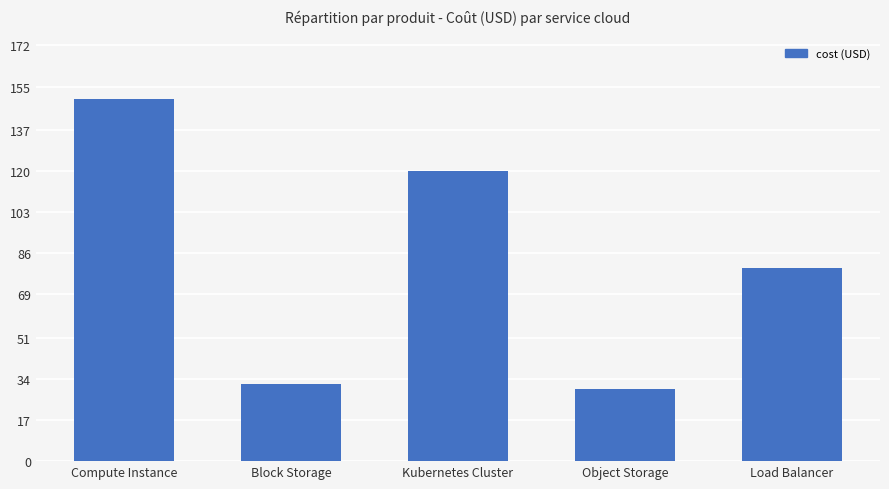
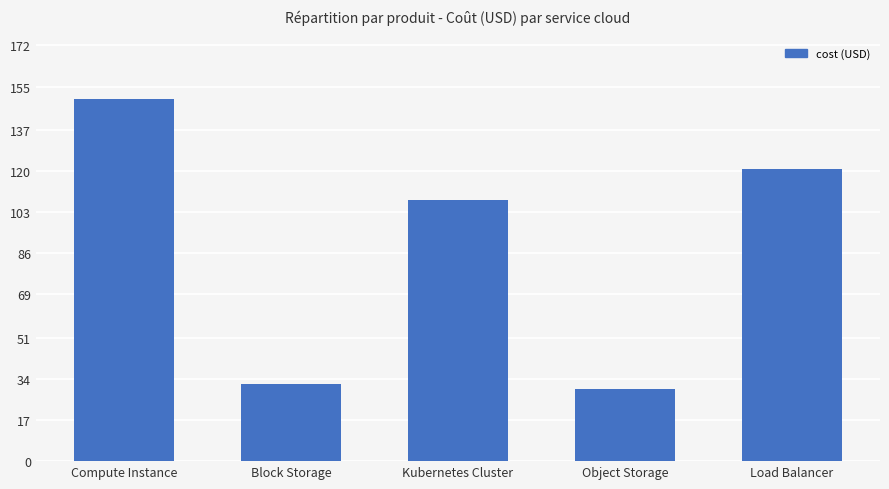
Kubernetes Cluster: 120 -> 108
Load Balancer: 80 -> 121
